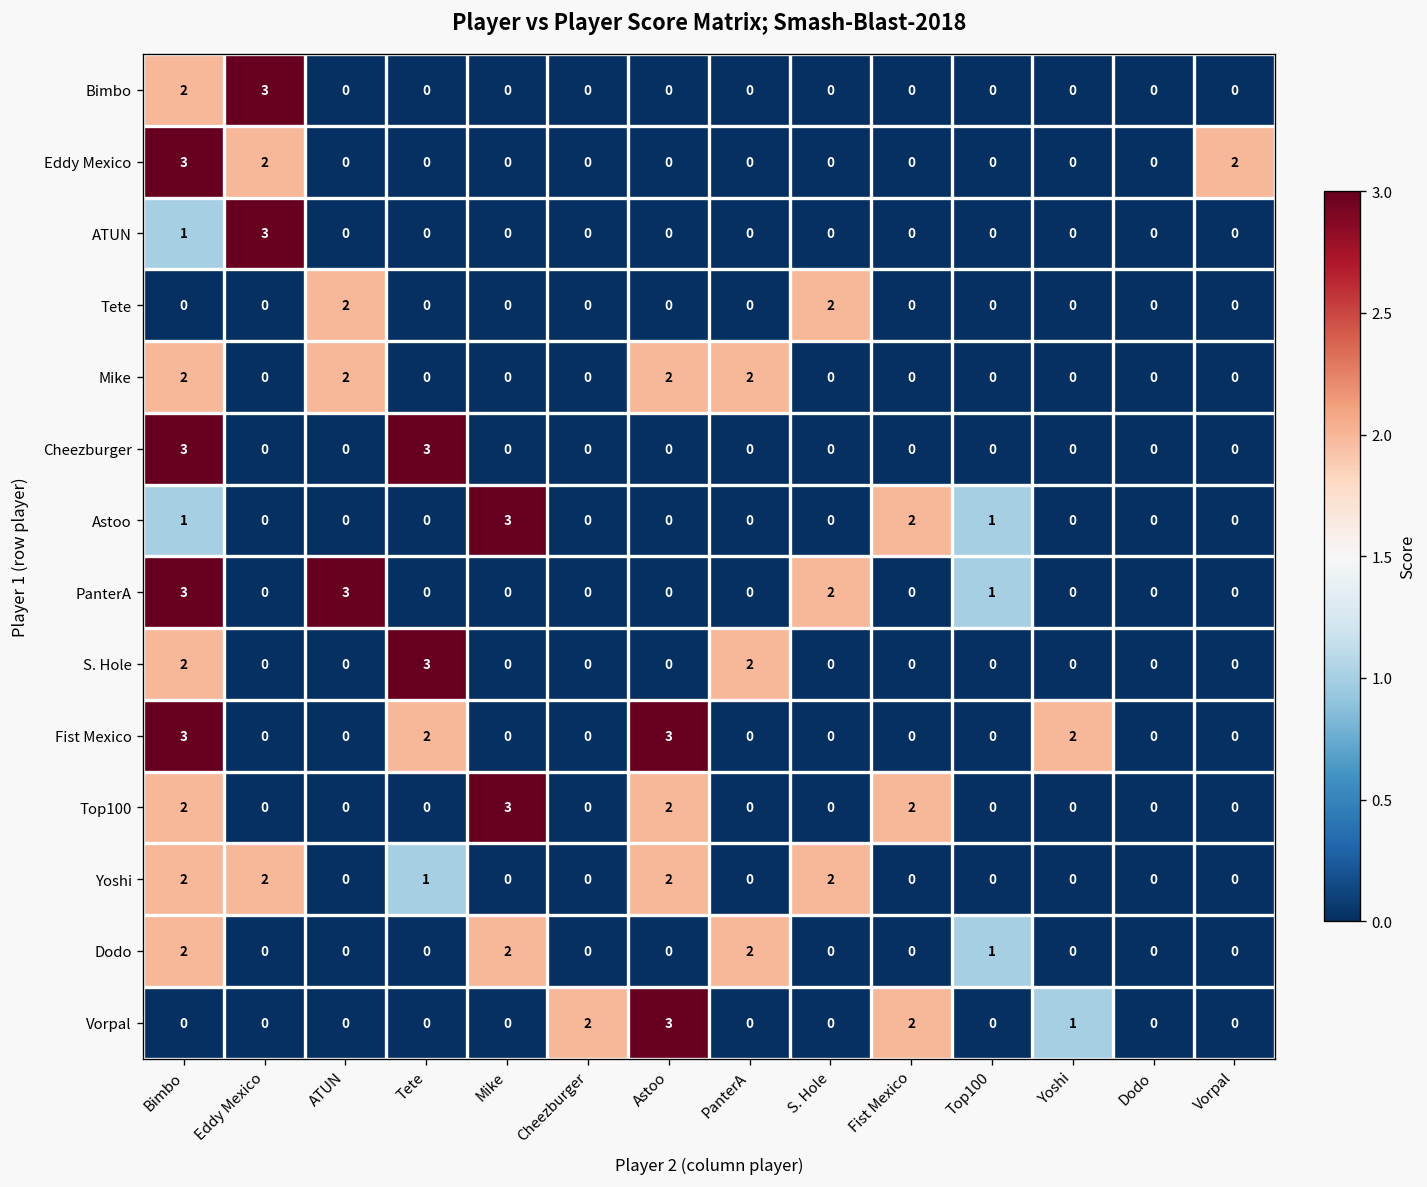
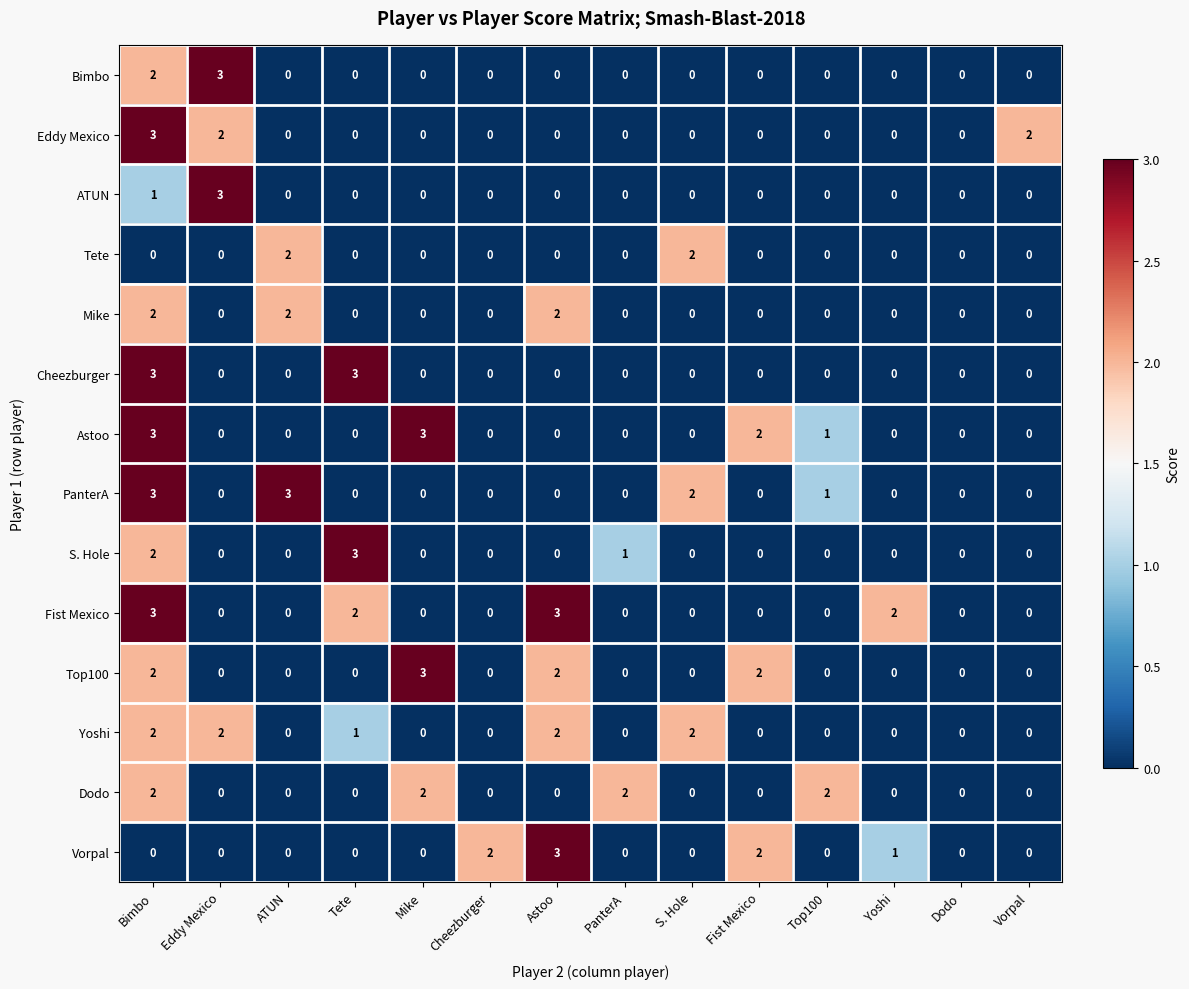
Mike, PanterA: 2 -> 0
Astoo, Bimbo: 1 -> 3
S. Hole, PanterA: 2 -> 1
Dodo, Top100: 1 -> 2
